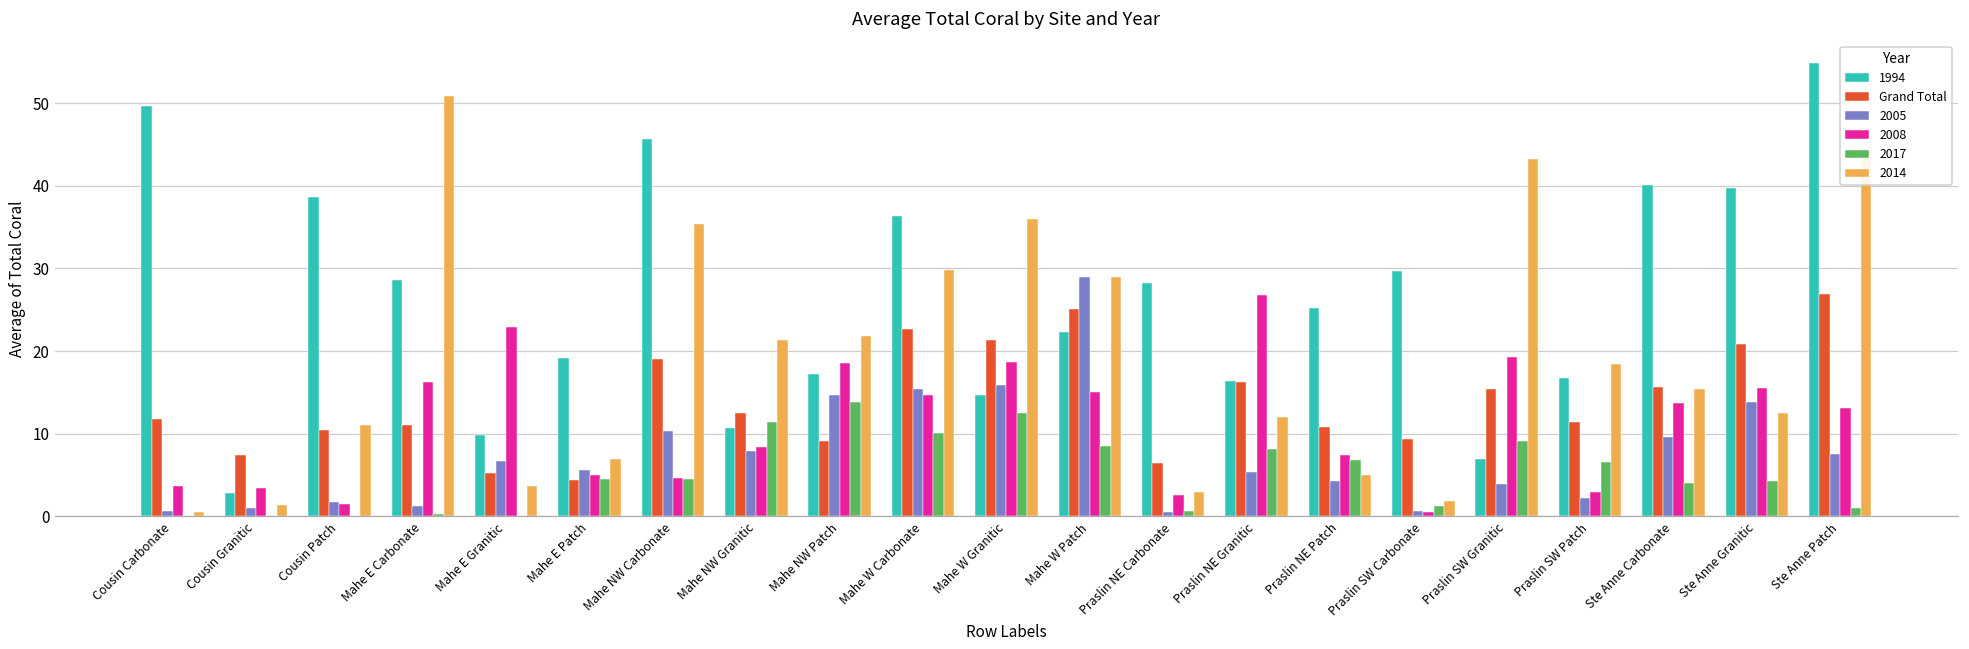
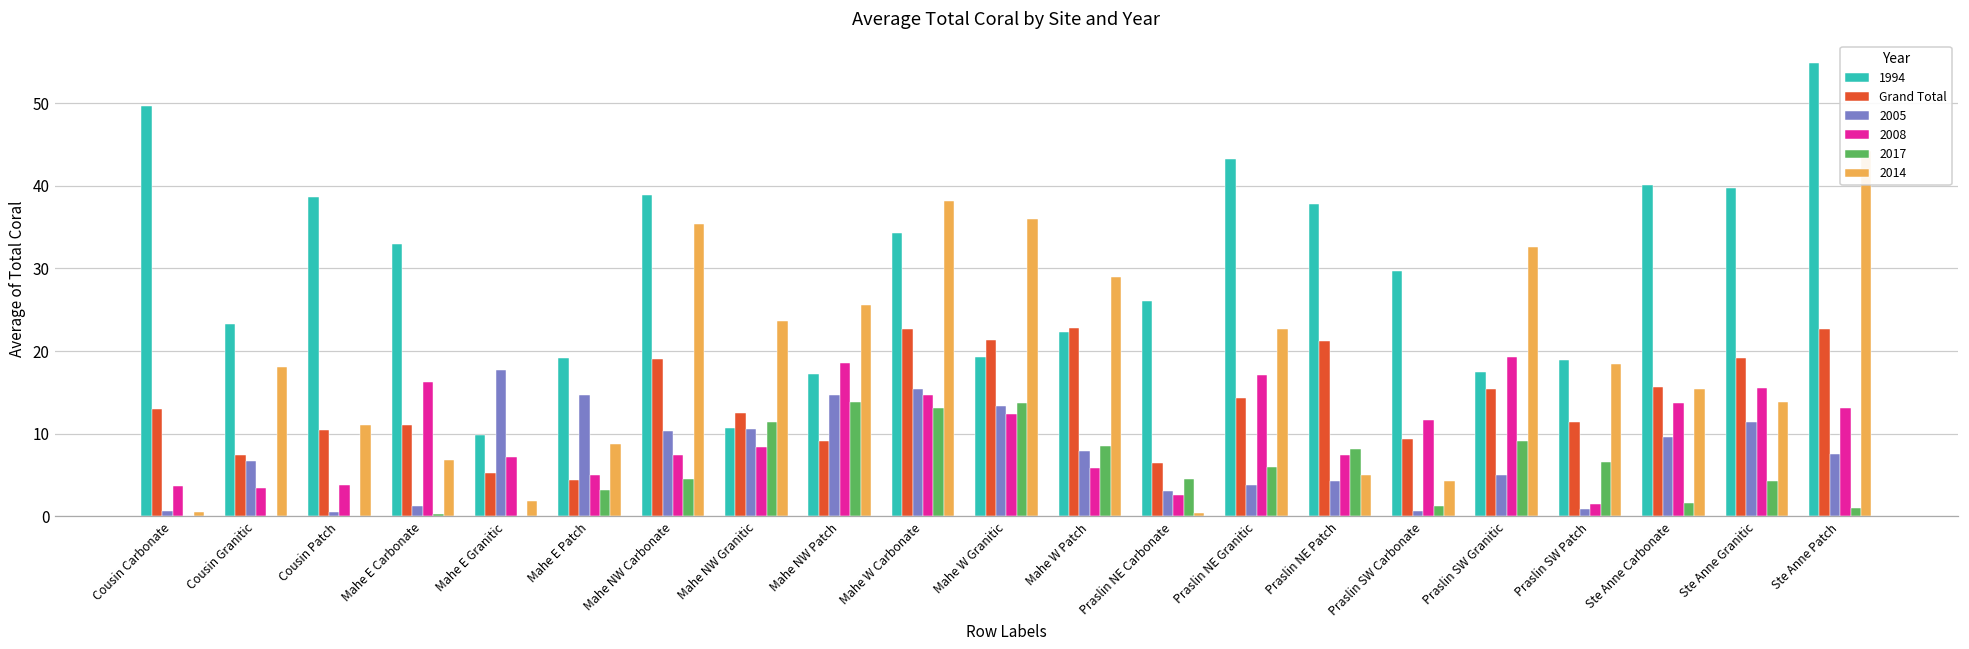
Grand Total, Cousin Carbonate: 12 -> 13
1994, Cousin Granitic: 3 -> 23
2005, Cousin Granitic: 1 -> 7
2014, Cousin Granitic: 1 -> 18
2005, Cousin Patch: 2 -> 1
2008, Cousin Patch: 2 -> 4
1994, Mahe E Carbonate: 29 -> 33
2014, Mahe E Carbonate: 51 -> 7
2005, Mahe E Granitic: 7 -> 18
2008, Mahe E Granitic: 23 -> 7
2014, Mahe E Granitic: 4 -> 2
2005, Mahe E Patch: 6 -> 15
2017, Mahe E Patch: 4 -> 3
2014, Mahe E Patch: 7 -> 9
1994, Mahe NW Carbonate: 46 -> 39
2008, Mahe NW Carbonate: 5 -> 7
2005, Mahe NW Granitic: 8 -> 11
2014, Mahe NW Granitic: 21 -> 24
2014, Mahe NW Patch: 22 -> 26
1994, Mahe W Carbonate: 36 -> 34
2017, Mahe W Carbonate: 10 -> 13
2014, Mahe W Carbonate: 30 -> 38
1994, Mahe W Granitic: 15 -> 19
2005, Mahe W Granitic: 16 -> 13
2008, Mahe W Granitic: 19 -> 12
2017, Mahe W Granitic: 13 -> 14
Grand Total, Mahe W Patch: 25 -> 23
2005, Mahe W Patch: 29 -> 8
2008, Mahe W Patch: 15 -> 6
1994, Praslin NE Carbonate: 28 -> 26
2005, Praslin NE Carbonate: 1 -> 3
2017, Praslin NE Carbonate: 1 -> 4
2014, Praslin NE Carbonate: 3 -> 0
1994, Praslin NE Granitic: 16 -> 43
Grand Total, Praslin NE Granitic: 16 -> 14
2005, Praslin NE Granitic: 5 -> 4
2008, Praslin NE Granitic: 27 -> 17
2017, Praslin NE Granitic: 8 -> 6
2014, Praslin NE Granitic: 12 -> 23
1994, Praslin NE Patch: 25 -> 38
Grand Total, Praslin NE Patch: 11 -> 21
2017, Praslin NE Patch: 7 -> 8
2008, Praslin SW Carbonate: 1 -> 12
2014, Praslin SW Carbonate: 2 -> 4
1994, Praslin SW Granitic: 7 -> 17
2005, Praslin SW Granitic: 4 -> 5
2014, Praslin SW Granitic: 43 -> 33
1994, Praslin SW Patch: 17 -> 19
2005, Praslin SW Patch: 2 -> 1
2008, Praslin SW Patch: 3 -> 1
2017, Ste Anne Carbonate: 4 -> 2
Grand Total, Ste Anne Granitic: 21 -> 19
2005, Ste Anne Granitic: 14 -> 11
2014, Ste Anne Granitic: 13 -> 14
Grand Total, Ste Anne Patch: 27 -> 23
